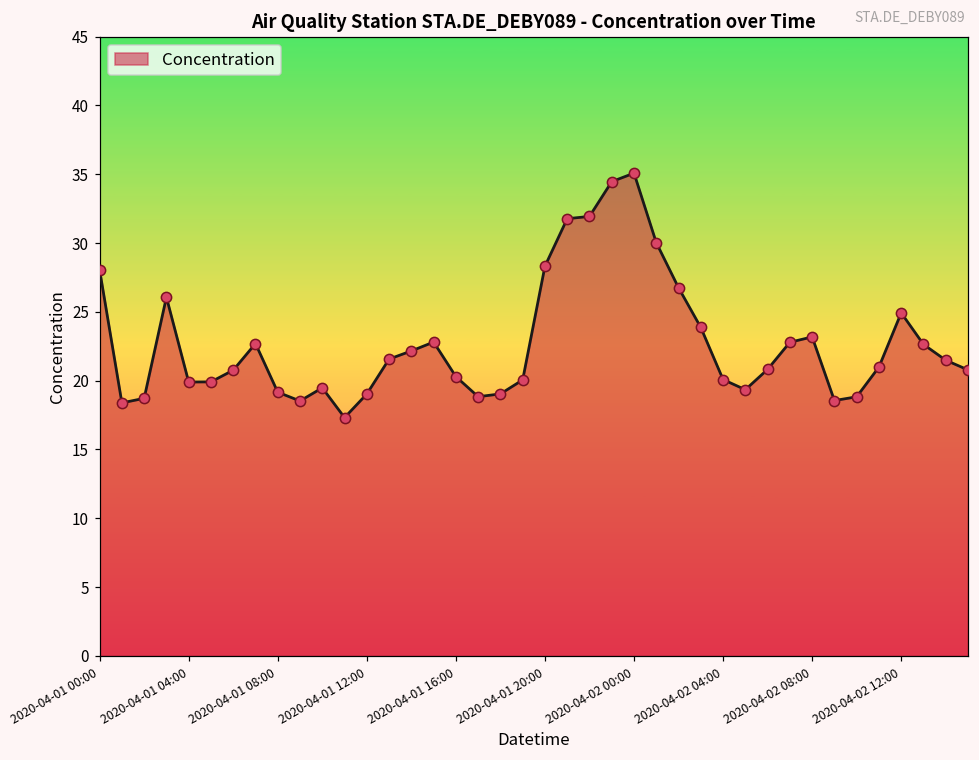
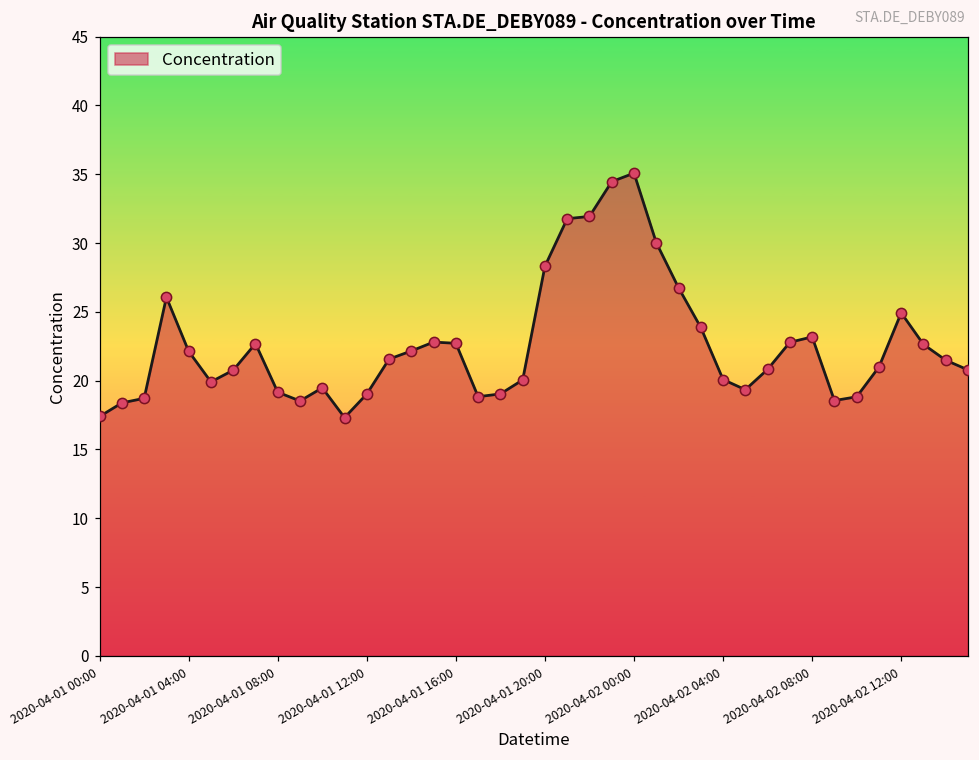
2020-04-01 00:00: 28.0 -> 17.4
2020-04-01 04:00: 19.9 -> 22.1
2020-04-01 16:00: 20.3 -> 22.7
